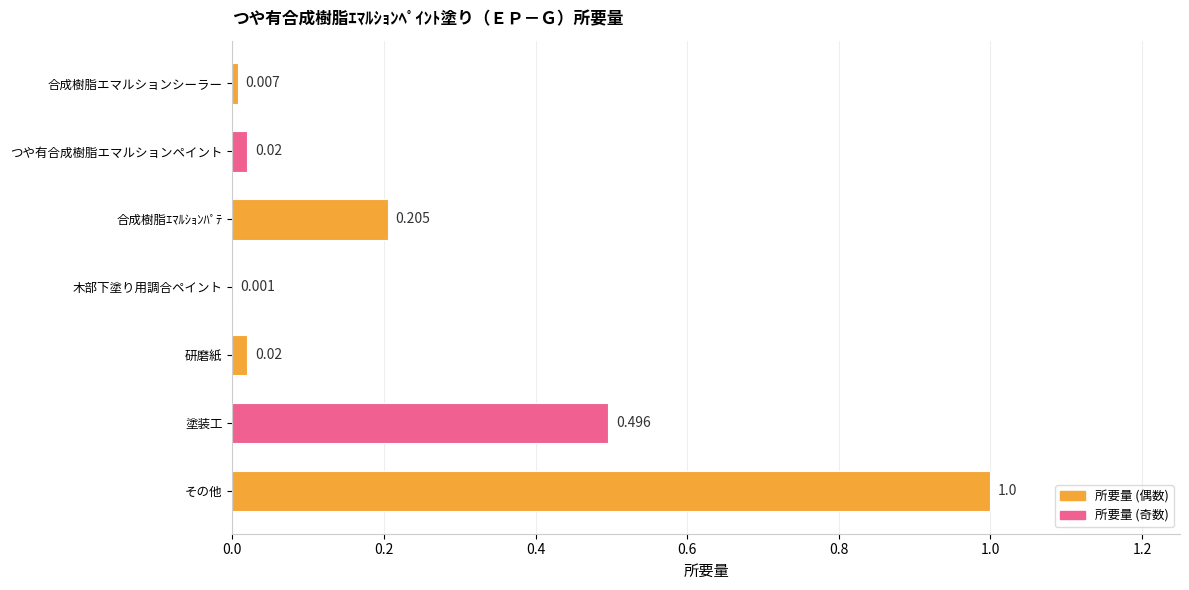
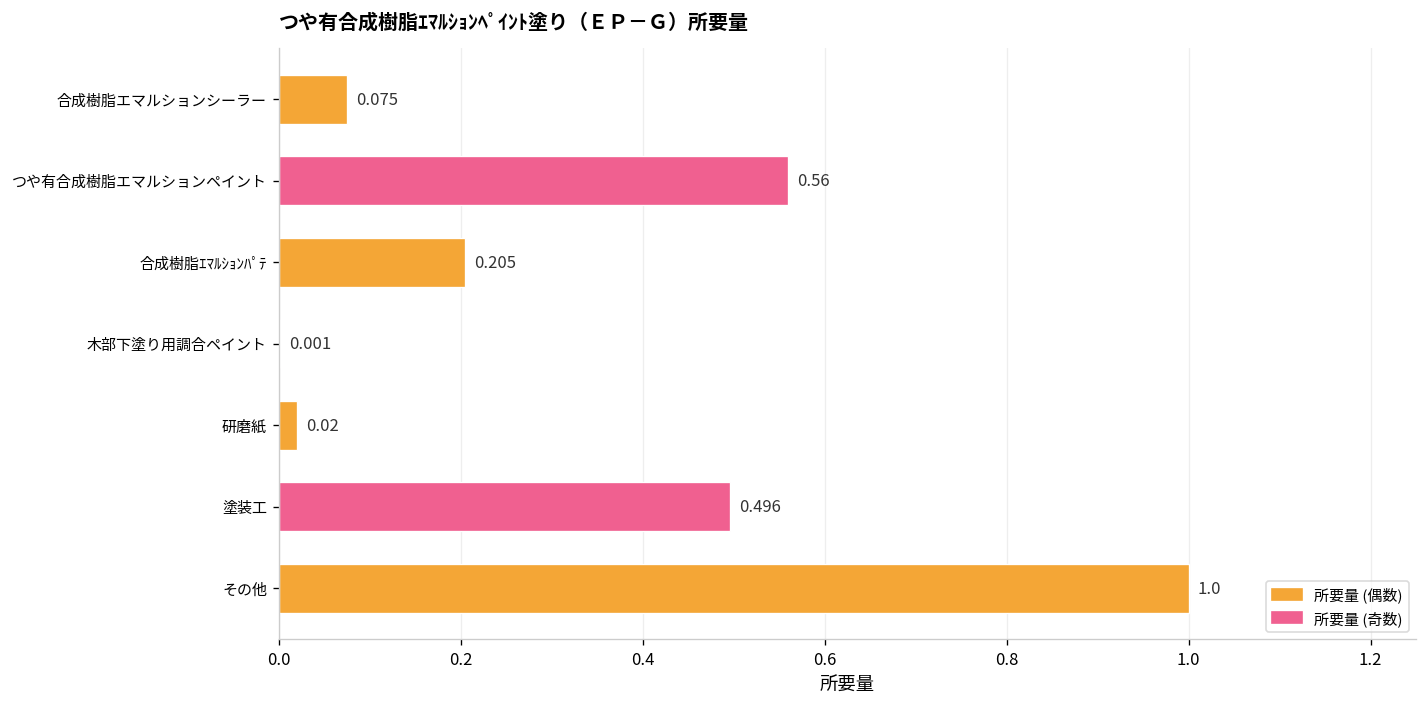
合成樹脂エマルションシーラー: 0.007 -> 0.075
つや有合成樹脂エマルションペイント: 0.02 -> 0.56
